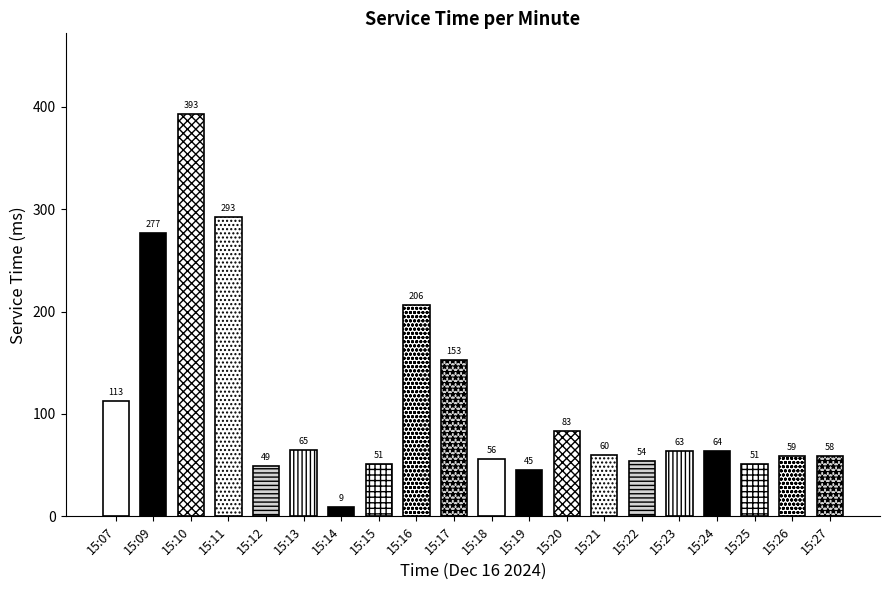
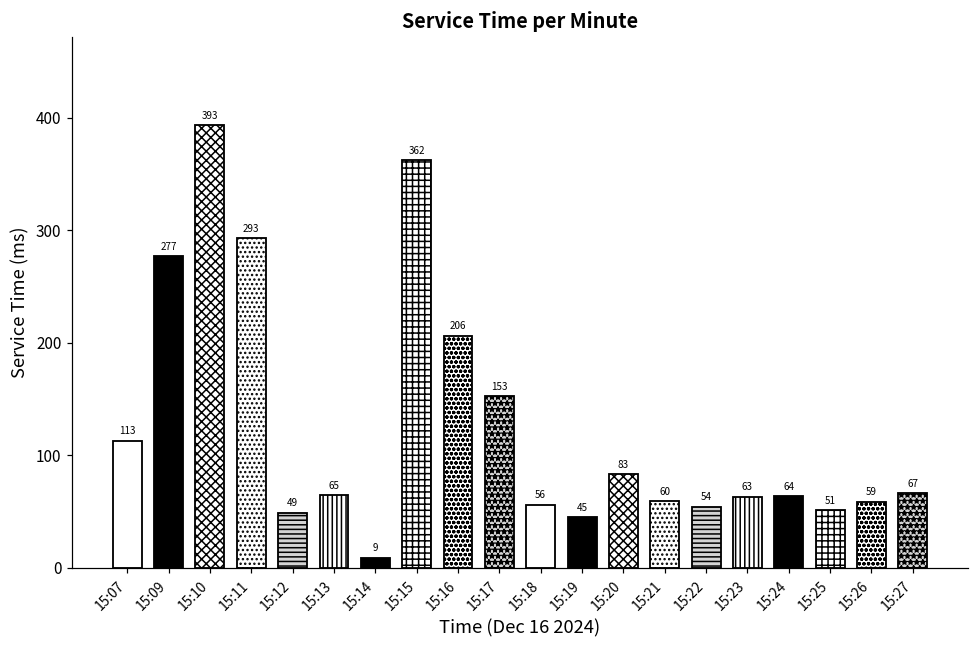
15:15: 51 -> 362
15:27: 58 -> 67
